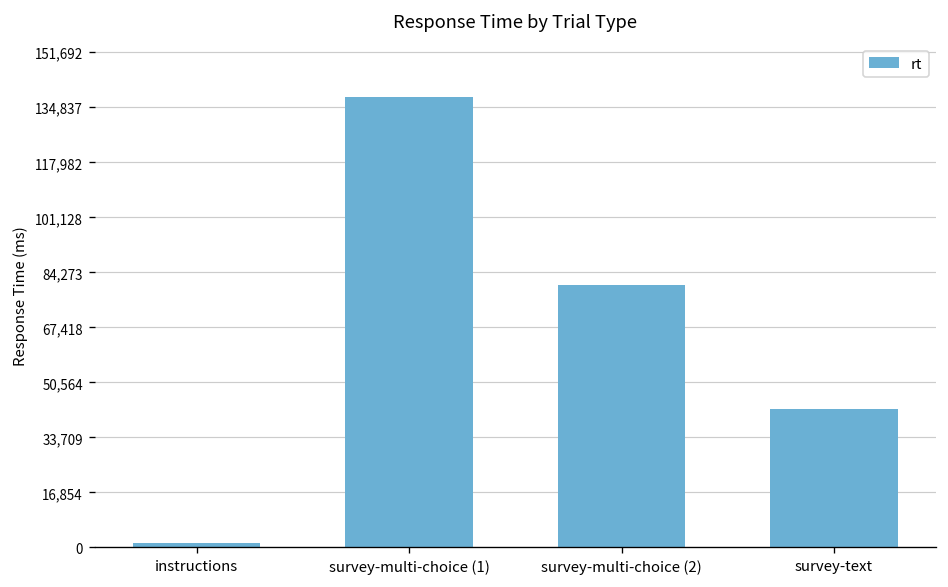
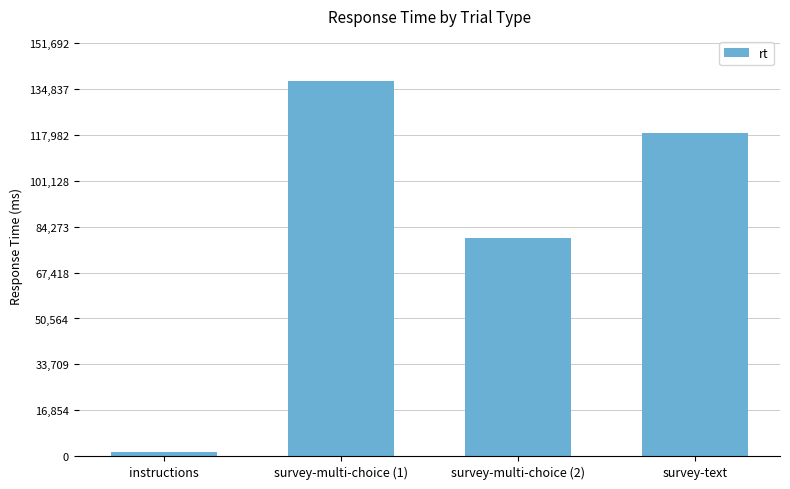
survey-text: 42,000 -> 119,000
